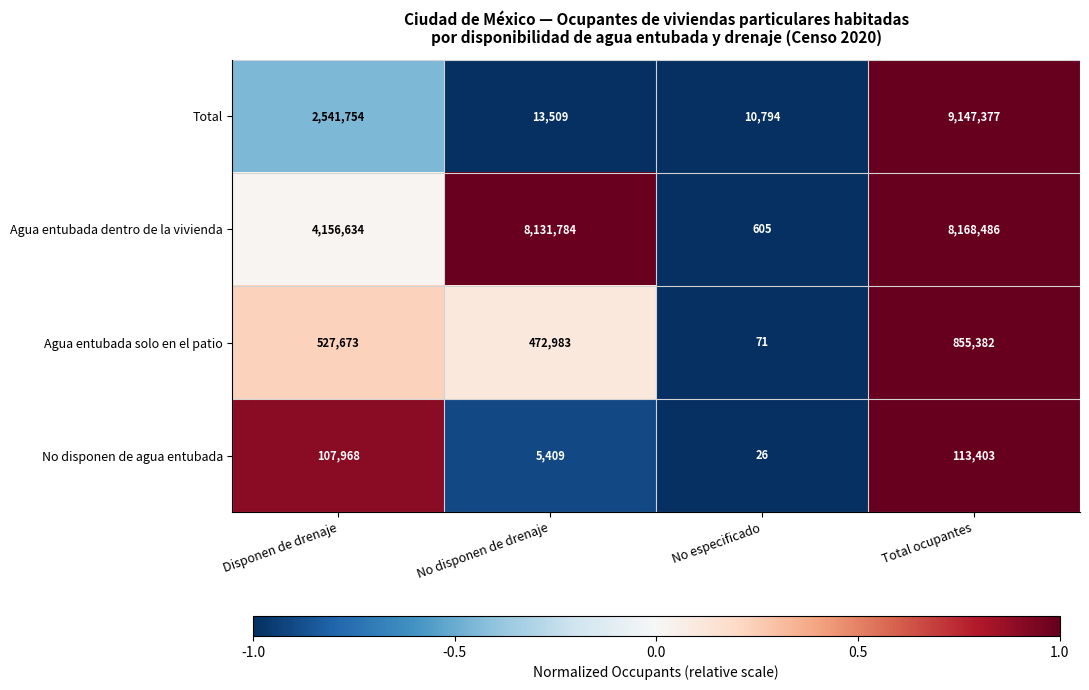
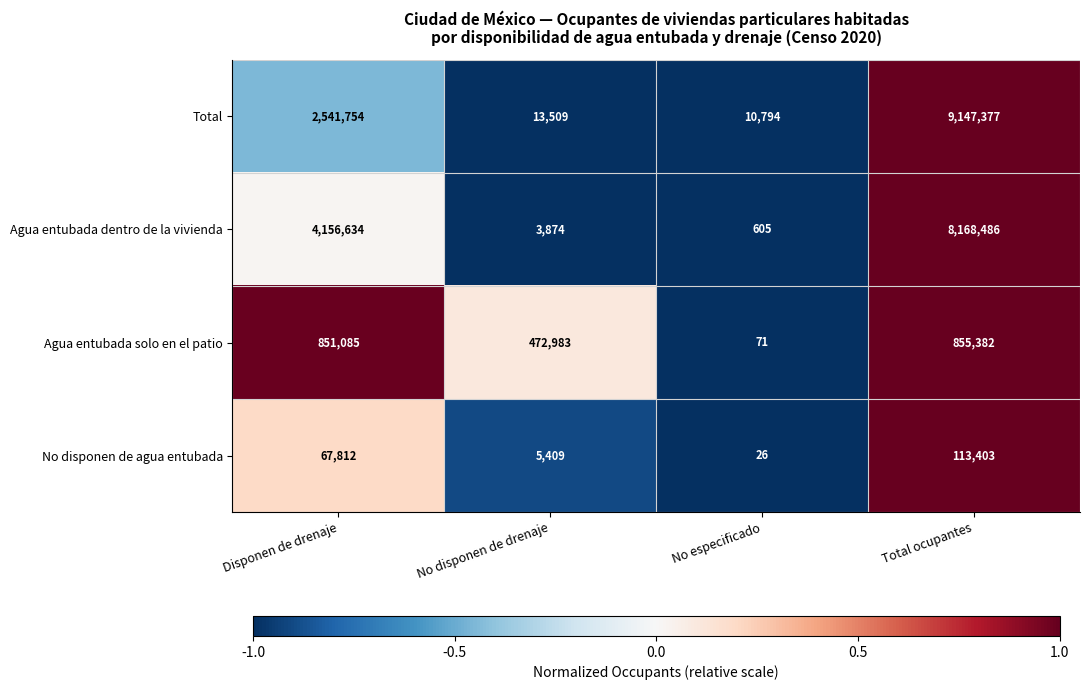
Agua entubada dentro de la vivienda, No disponen de drenaje: 8,131,784 -> 3,874
Agua entubada solo en el patio, Disponen de drenaje: 527,673 -> 851,085
No disponen de agua entubada, Disponen de drenaje: 107,968 -> 67,812
